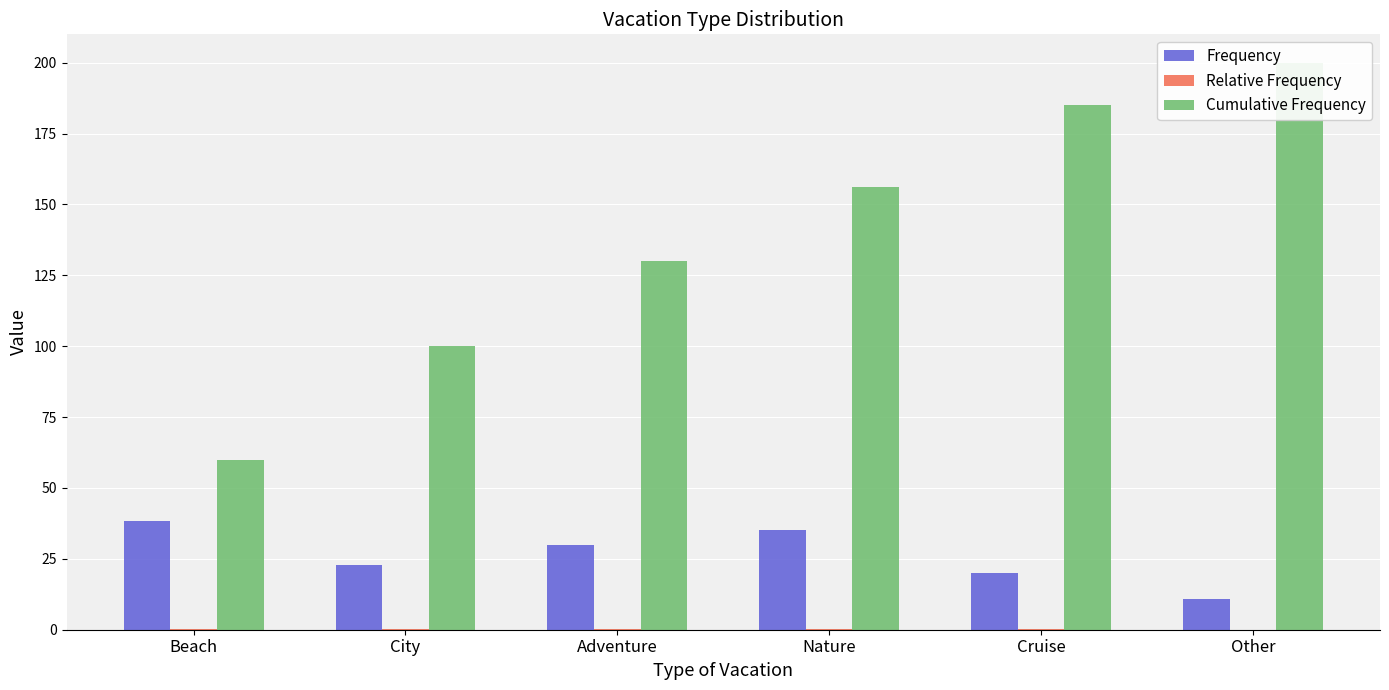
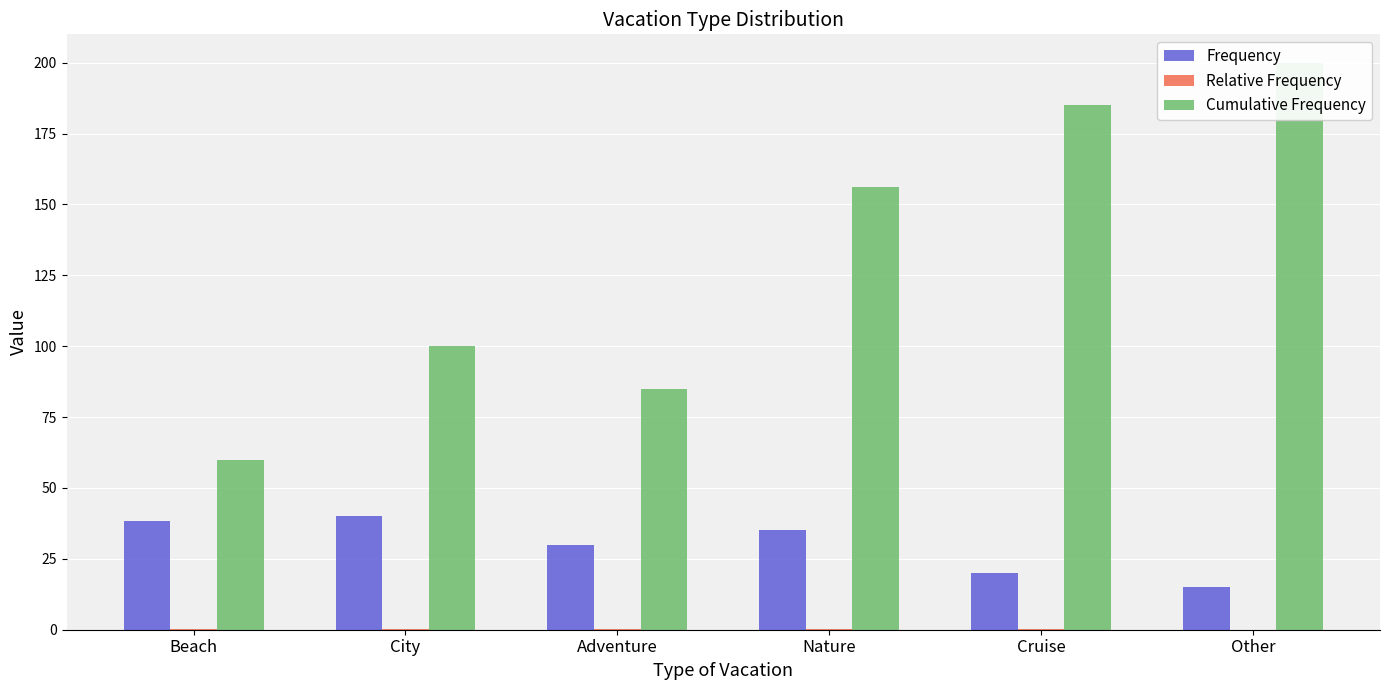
Frequency, City: 23 -> 40
Cumulative Frequency, Adventure: 130 -> 85
Frequency, Other: 11 -> 15
